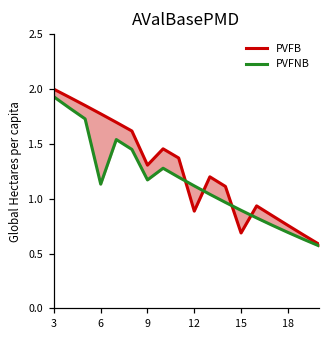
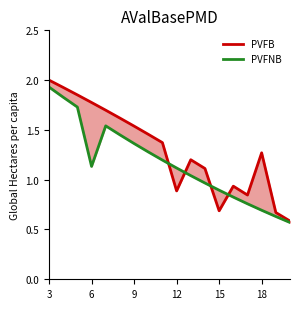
PVFB, 9: 1.3 -> 1.5
PVFNB, 9: 1.2 -> 1.4
PVFB, 18: 0.8 -> 1.3
